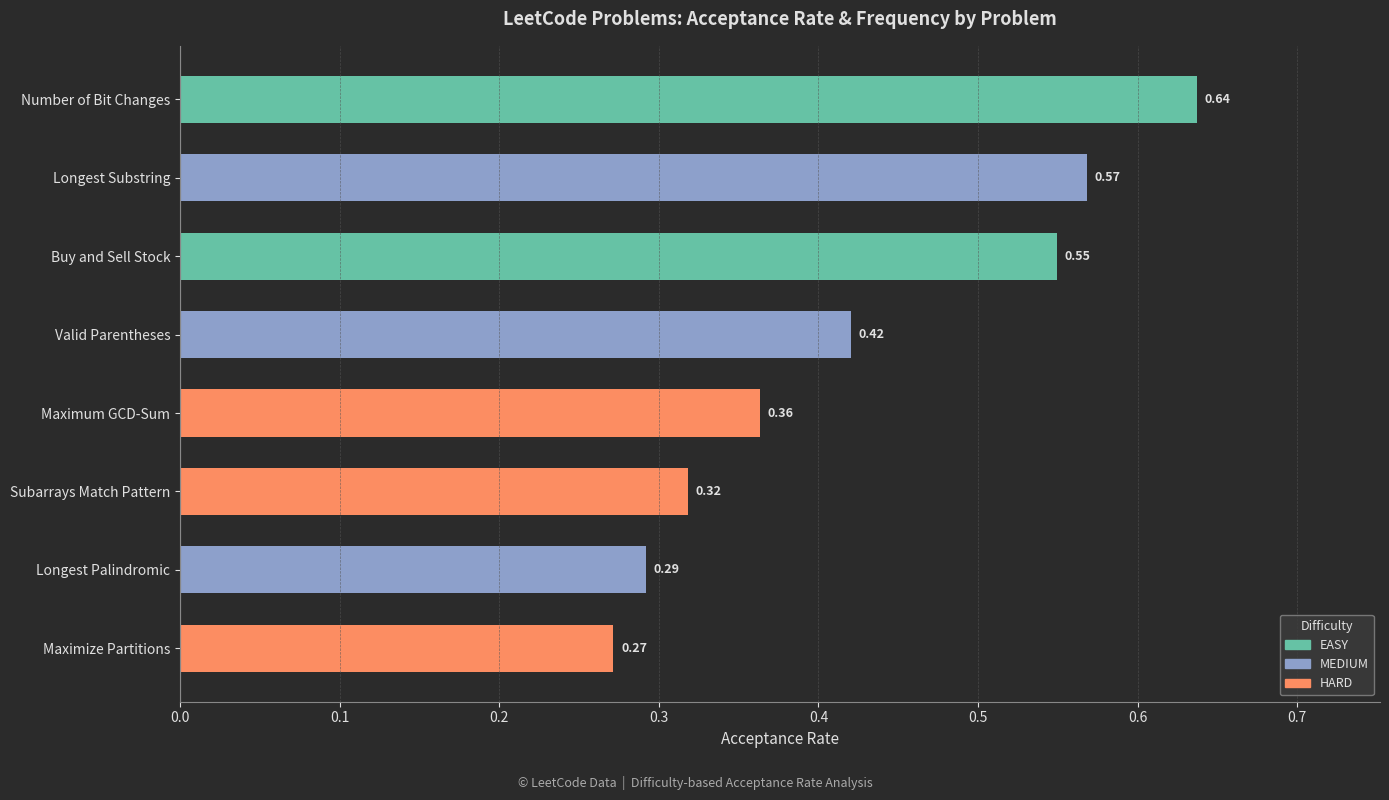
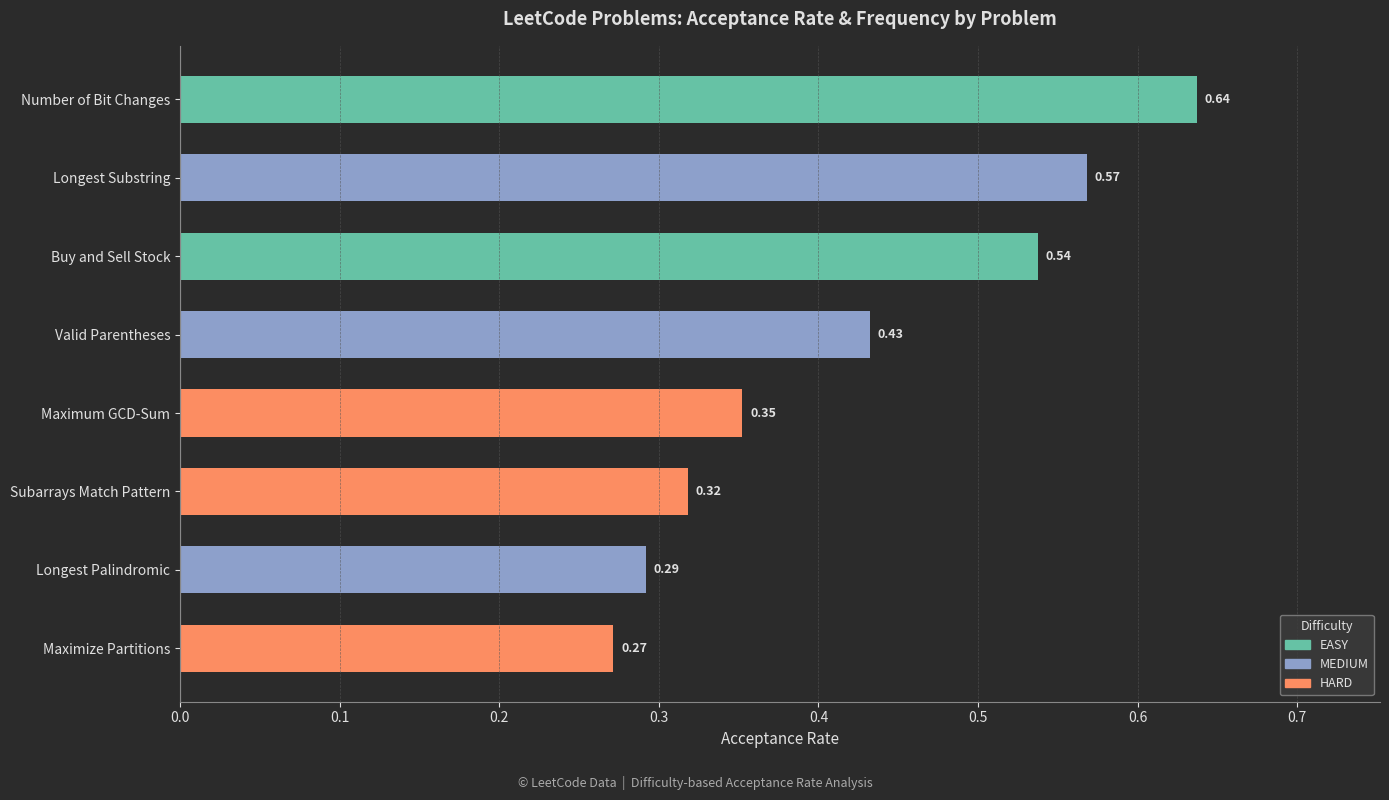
Buy and Sell Stock: 0.55 -> 0.54
Valid Parentheses: 0.42 -> 0.43
Maximum GCD-Sum: 0.36 -> 0.35
